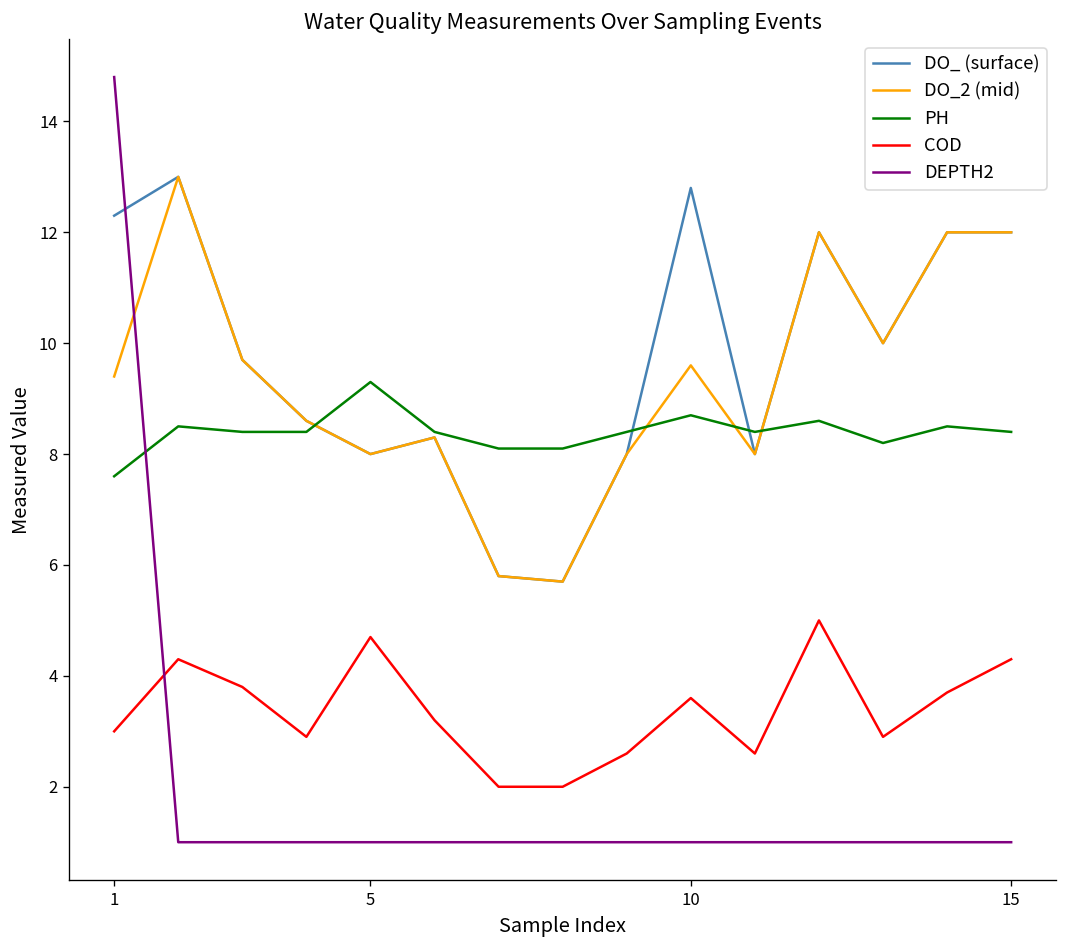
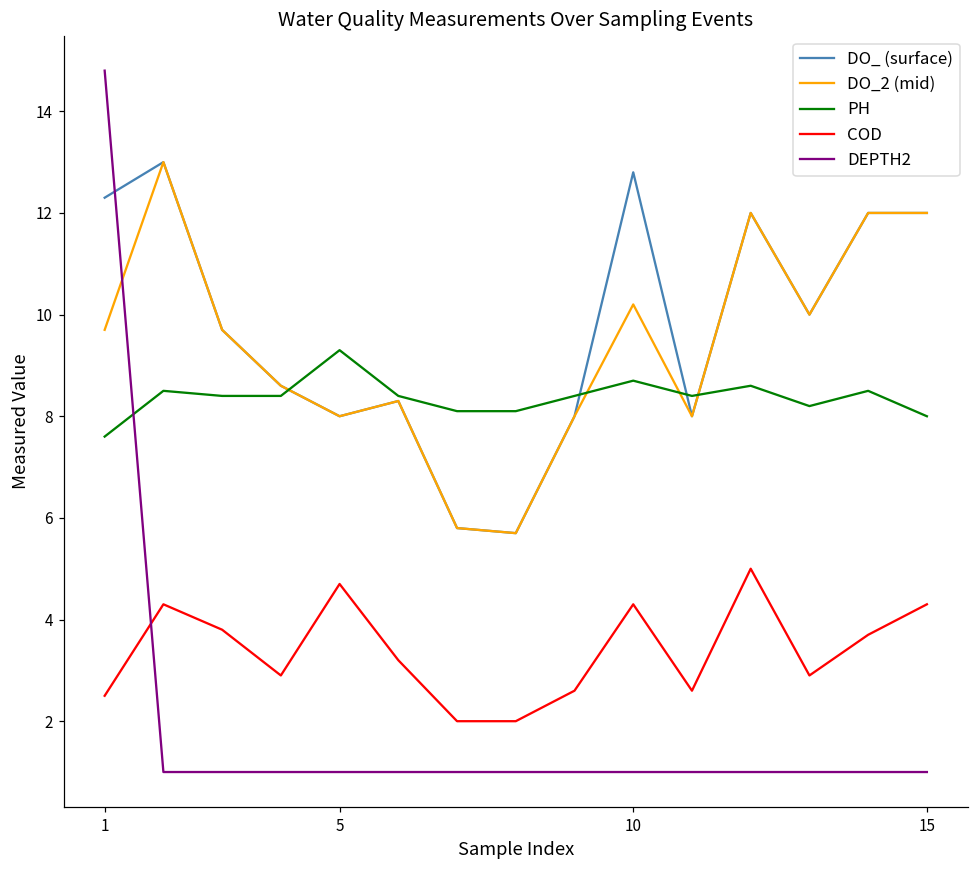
DO_2 (mid), 1: 9.4 -> 9.7
COD, 1: 3.0 -> 2.5
DO_2 (mid), 10: 9.6 -> 10.2
COD, 10: 3.6 -> 4.3
PH, 15: 8.4 -> 8.0
